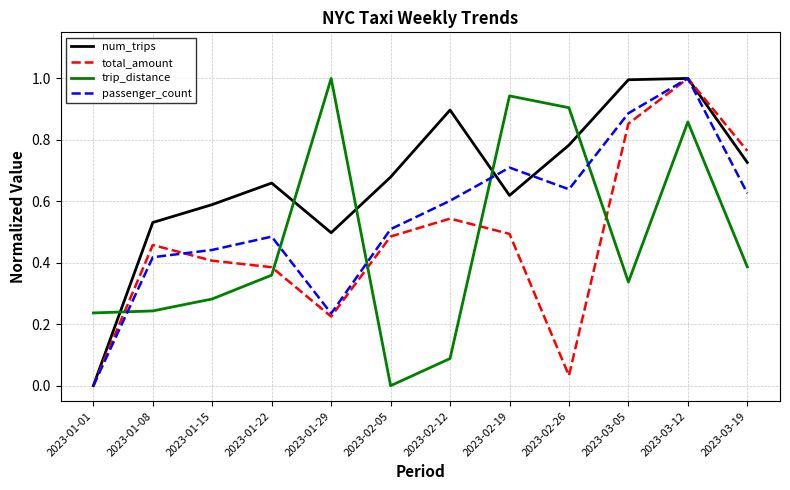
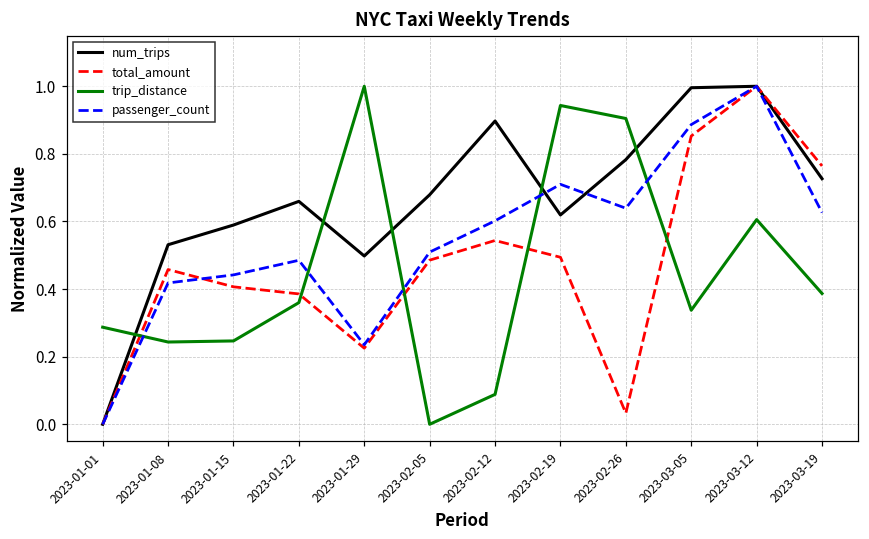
trip_distance, 2023-01-01: 0.24 -> 0.29
trip_distance, 2023-01-15: 0.28 -> 0.25
trip_distance, 2023-03-12: 0.86 -> 0.61
